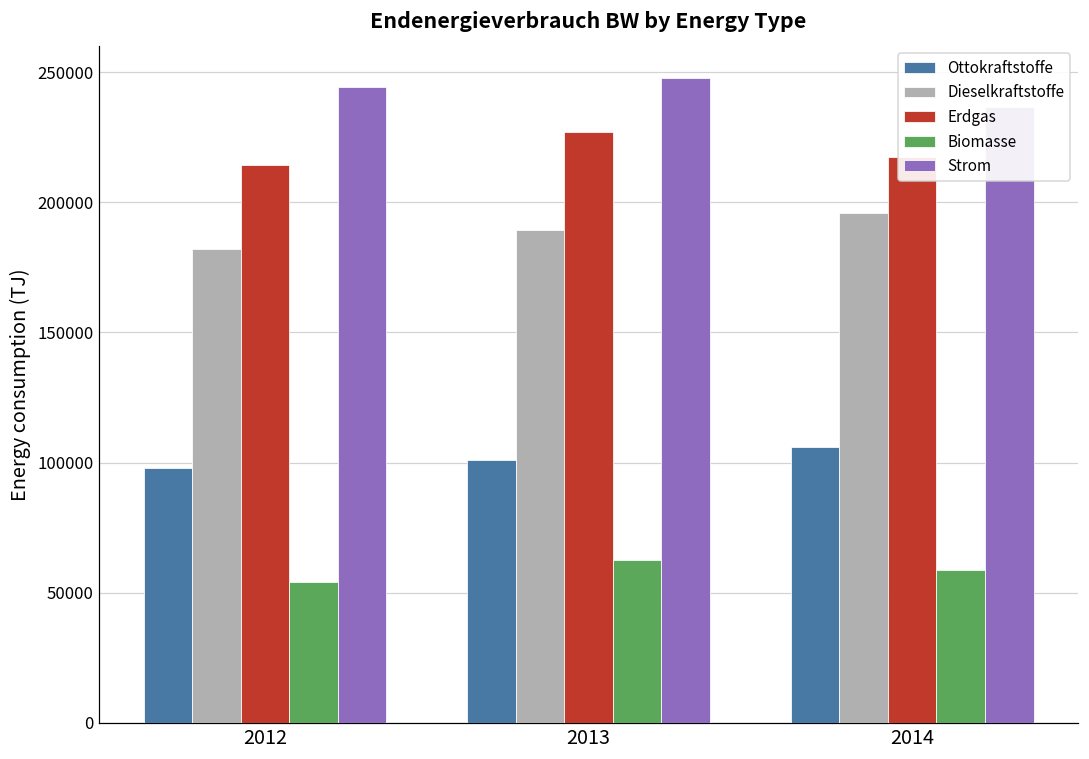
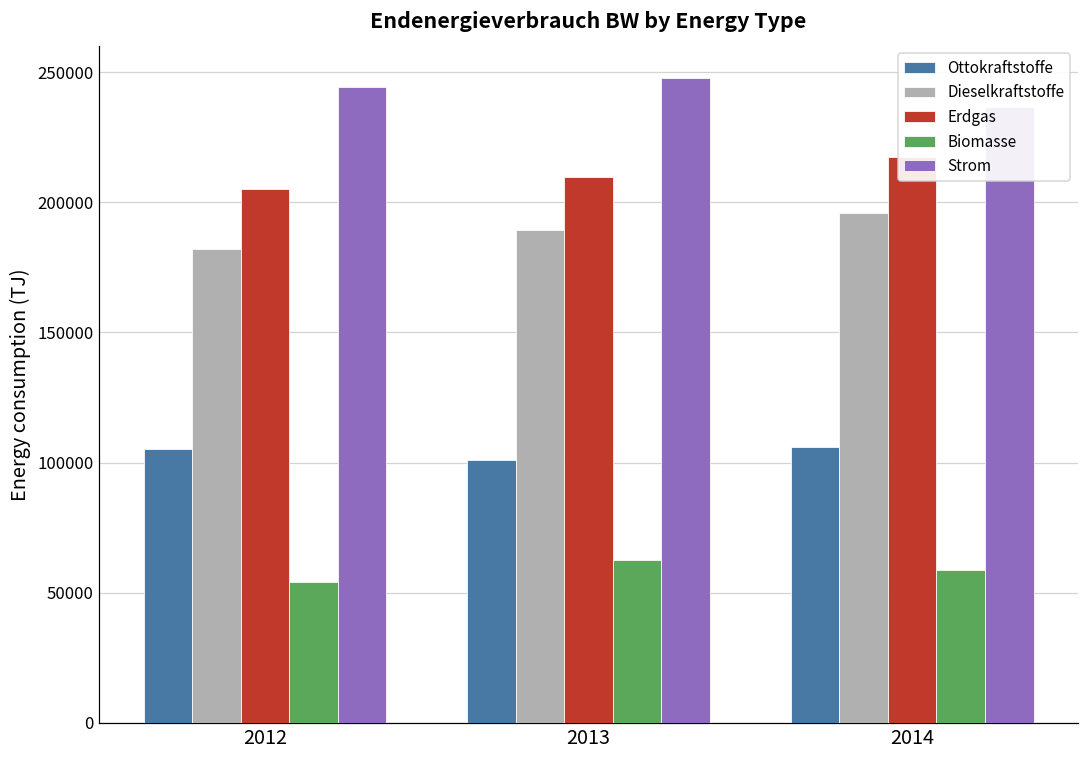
Ottokraftstoffe, 2012: 98000 -> 105000
Erdgas, 2012: 214000 -> 205000
Erdgas, 2013: 227000 -> 210000
